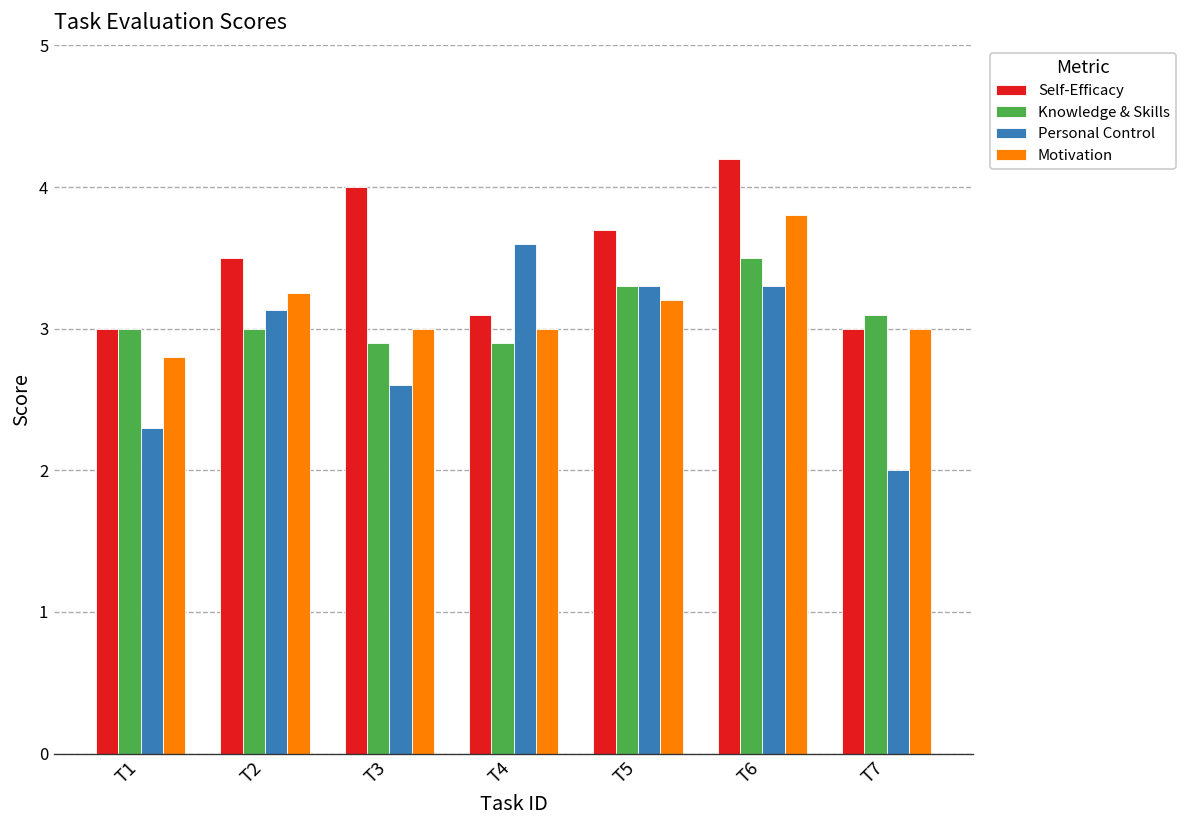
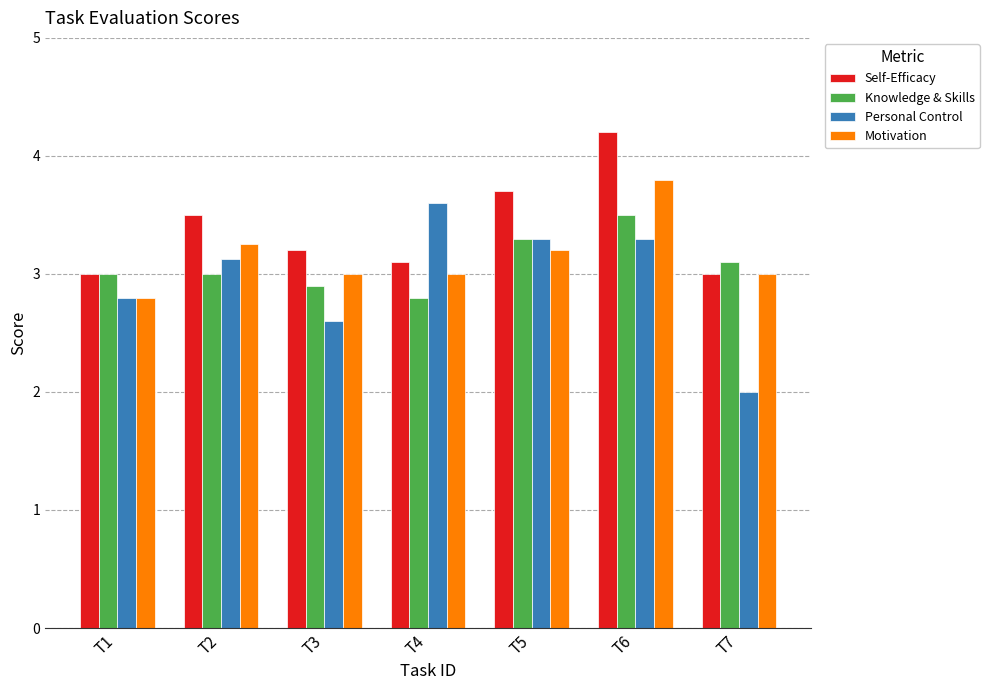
Personal Control, T1: 2.3 -> 2.8
Self-Efficacy, T3: 4.0 -> 3.2
Knowledge & Skills, T4: 2.9 -> 2.8
